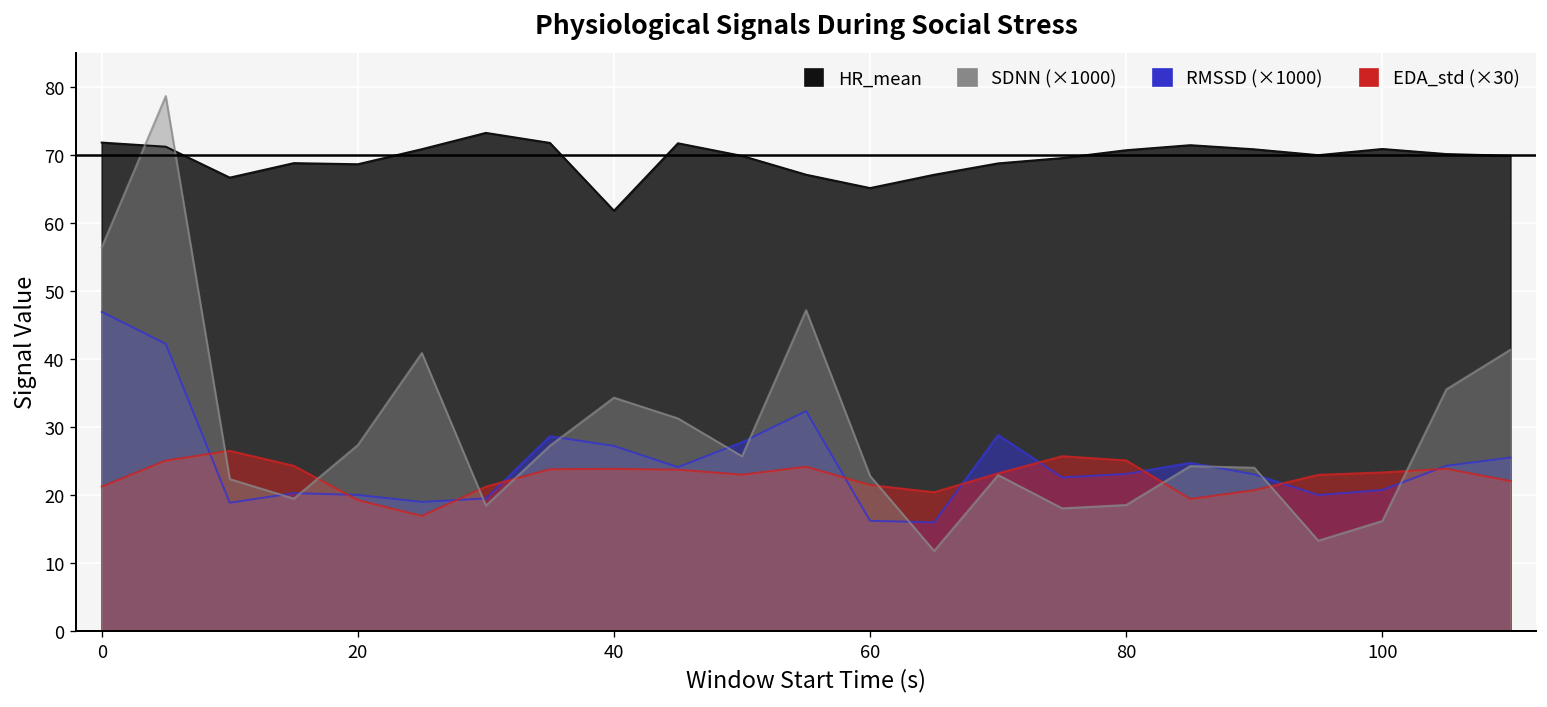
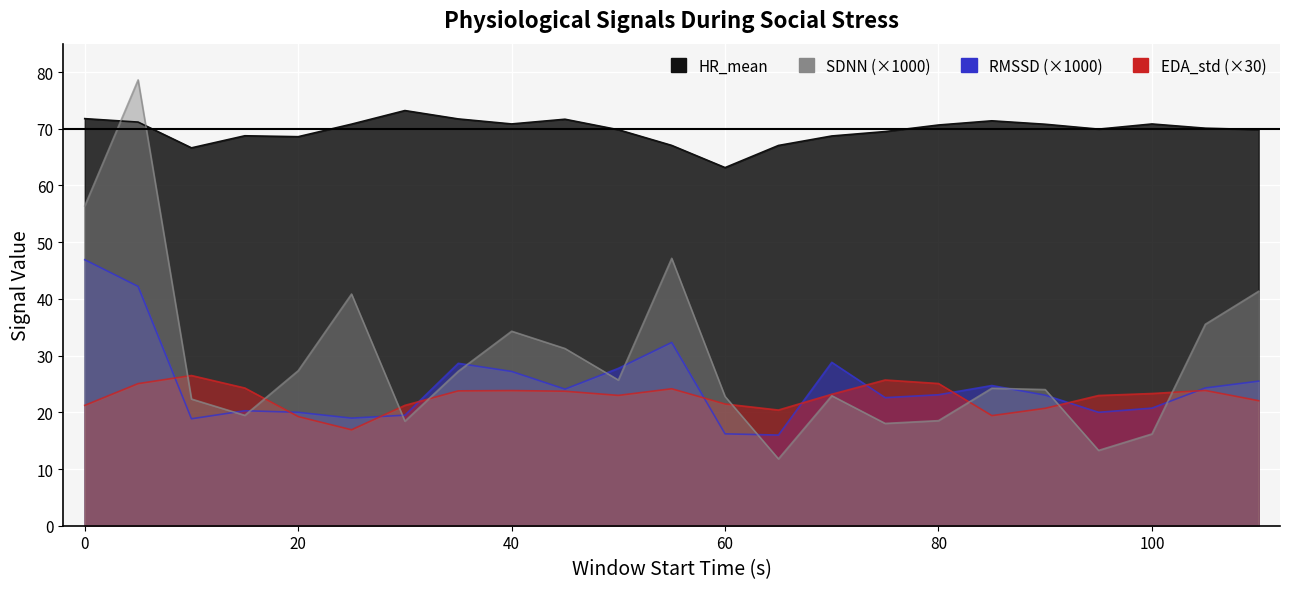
HR_mean, 40: 62 -> 71
HR_mean, 60: 65 -> 63
